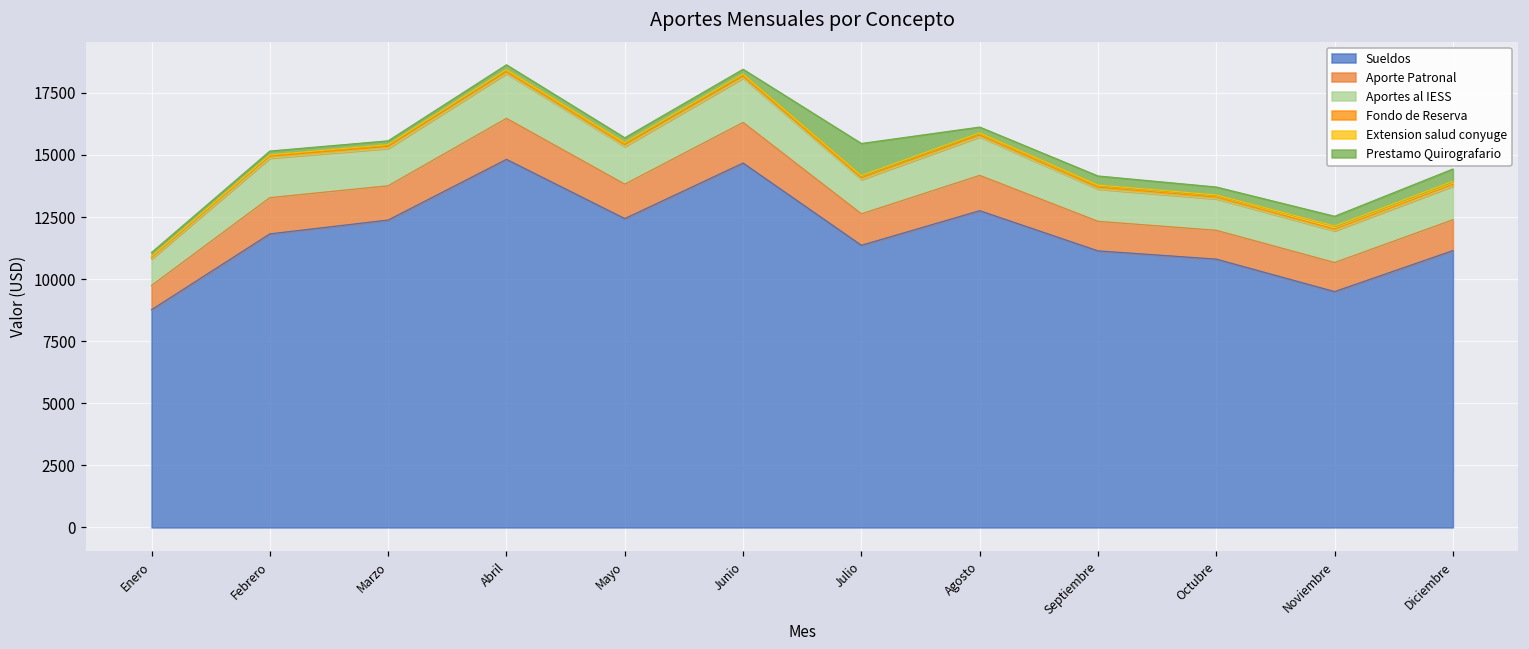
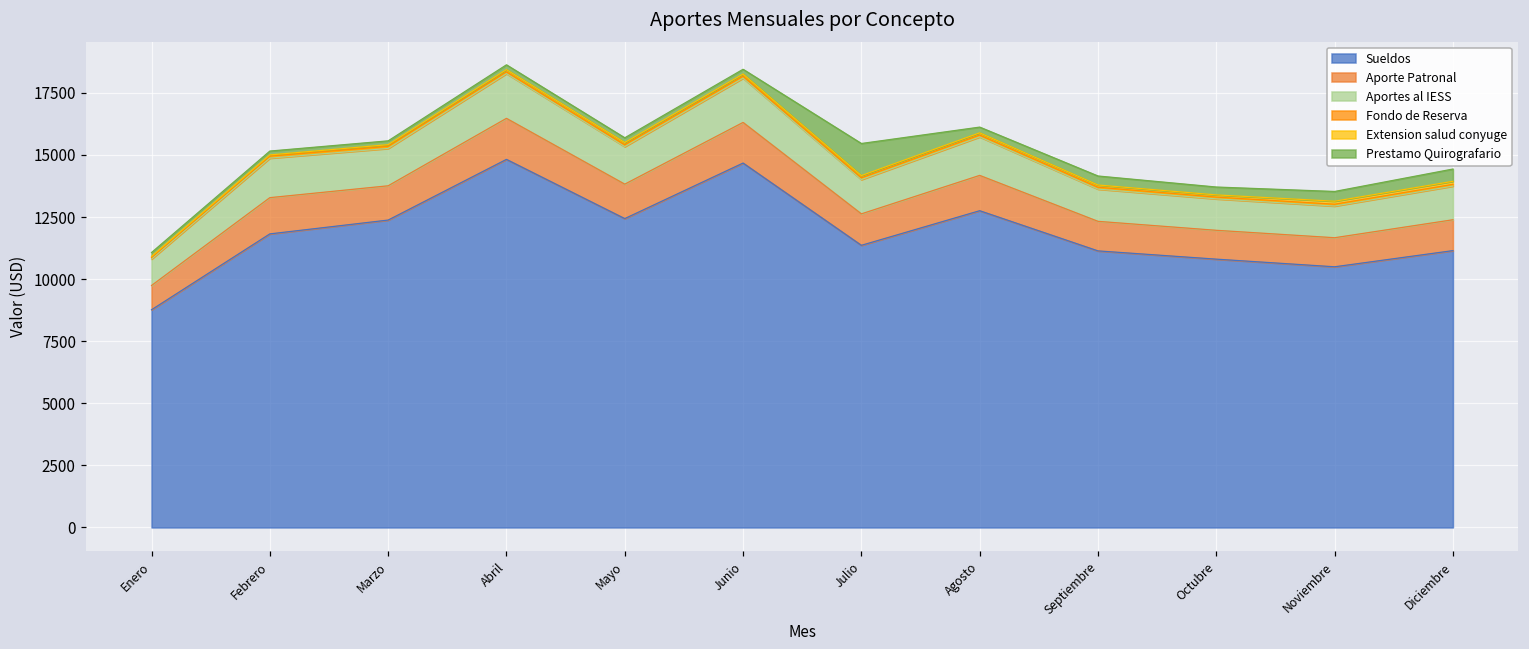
Sueldos, Noviembre: 9500 -> 10500
